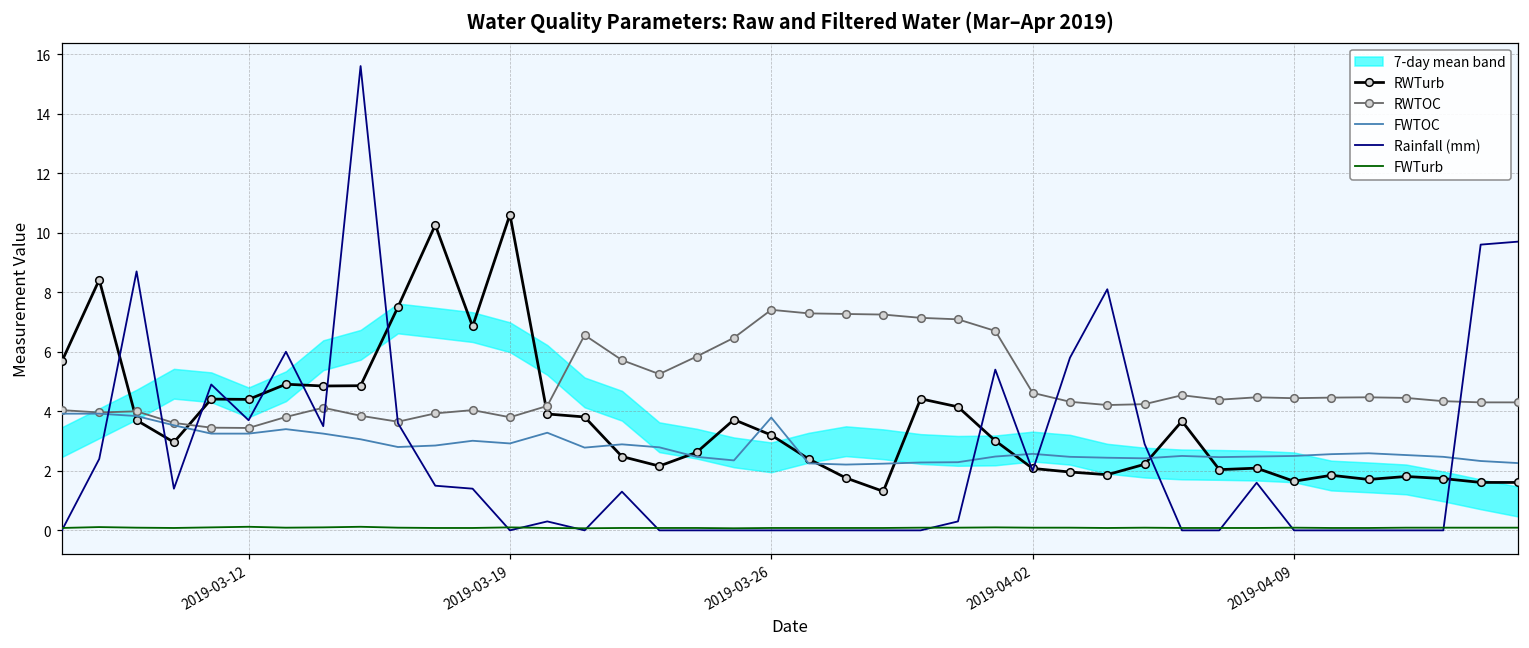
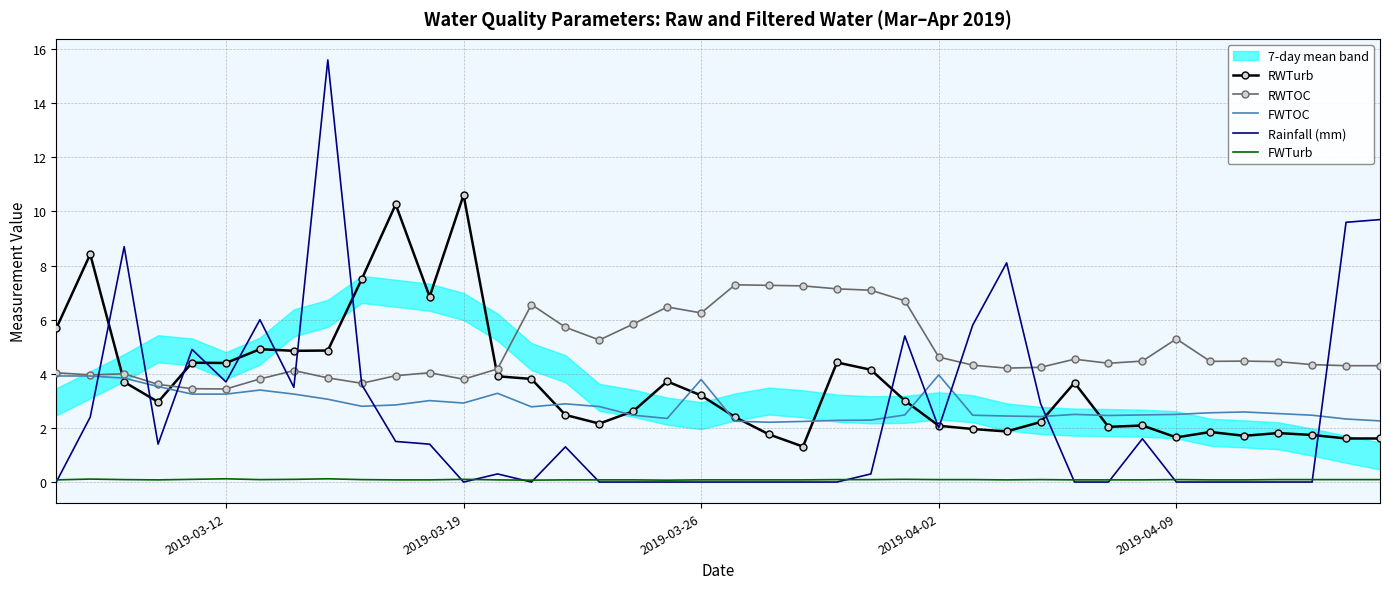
RWTOC, 2019-03-26: 7.4 -> 6.3
FWTOC, 2019-04-02: 2.6 -> 4.0
RWTOC, 2019-04-09: 4.4 -> 5.3
